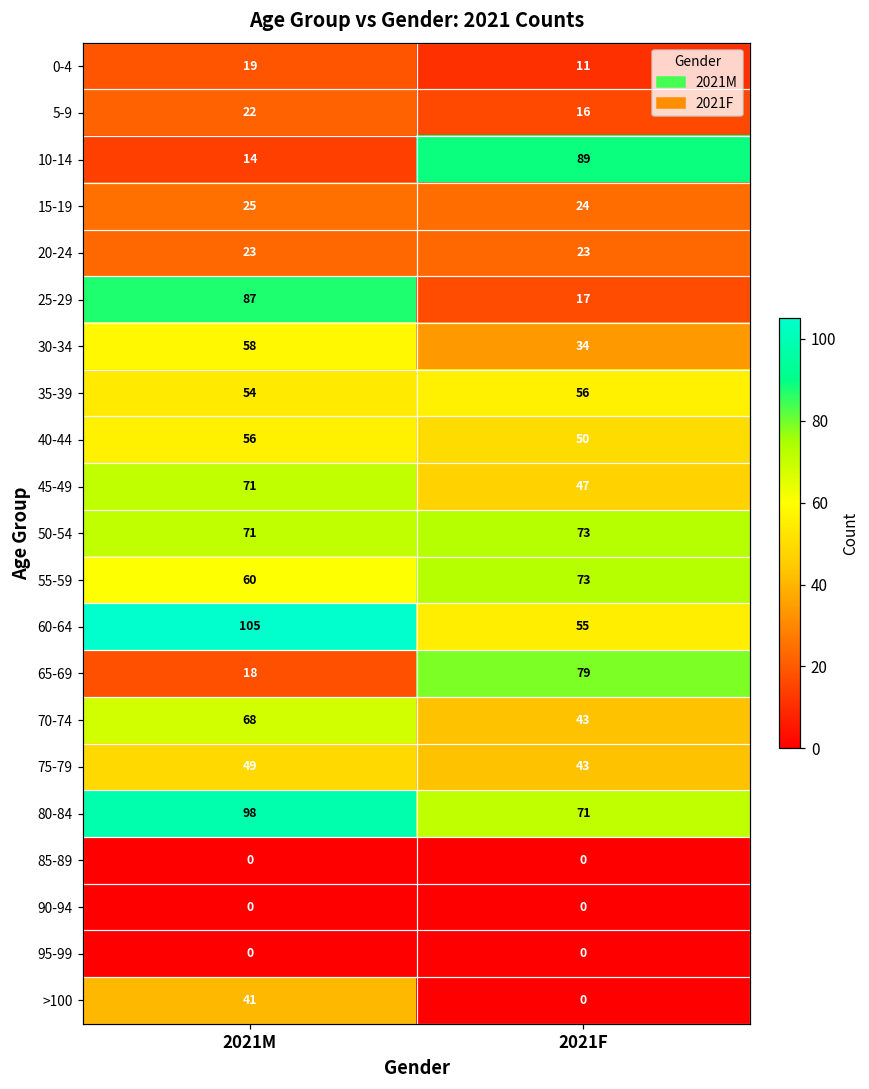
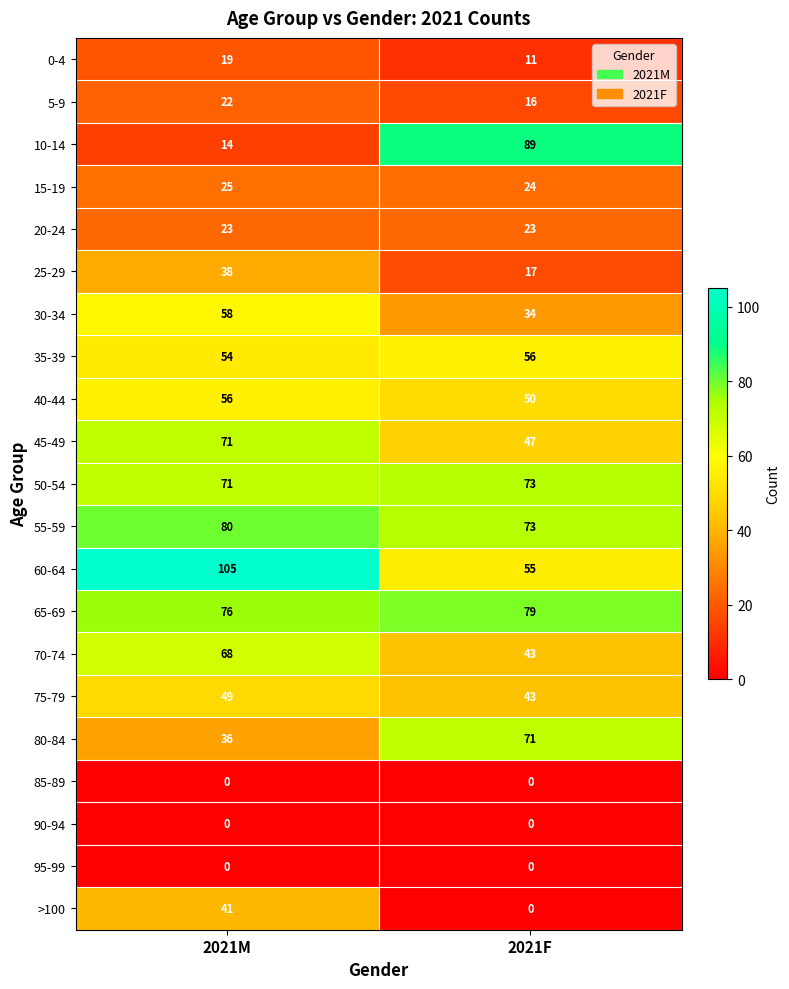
25-29, 2021M: 87 -> 38
55-59, 2021M: 60 -> 80
65-69, 2021M: 18 -> 76
80-84, 2021M: 98 -> 36
